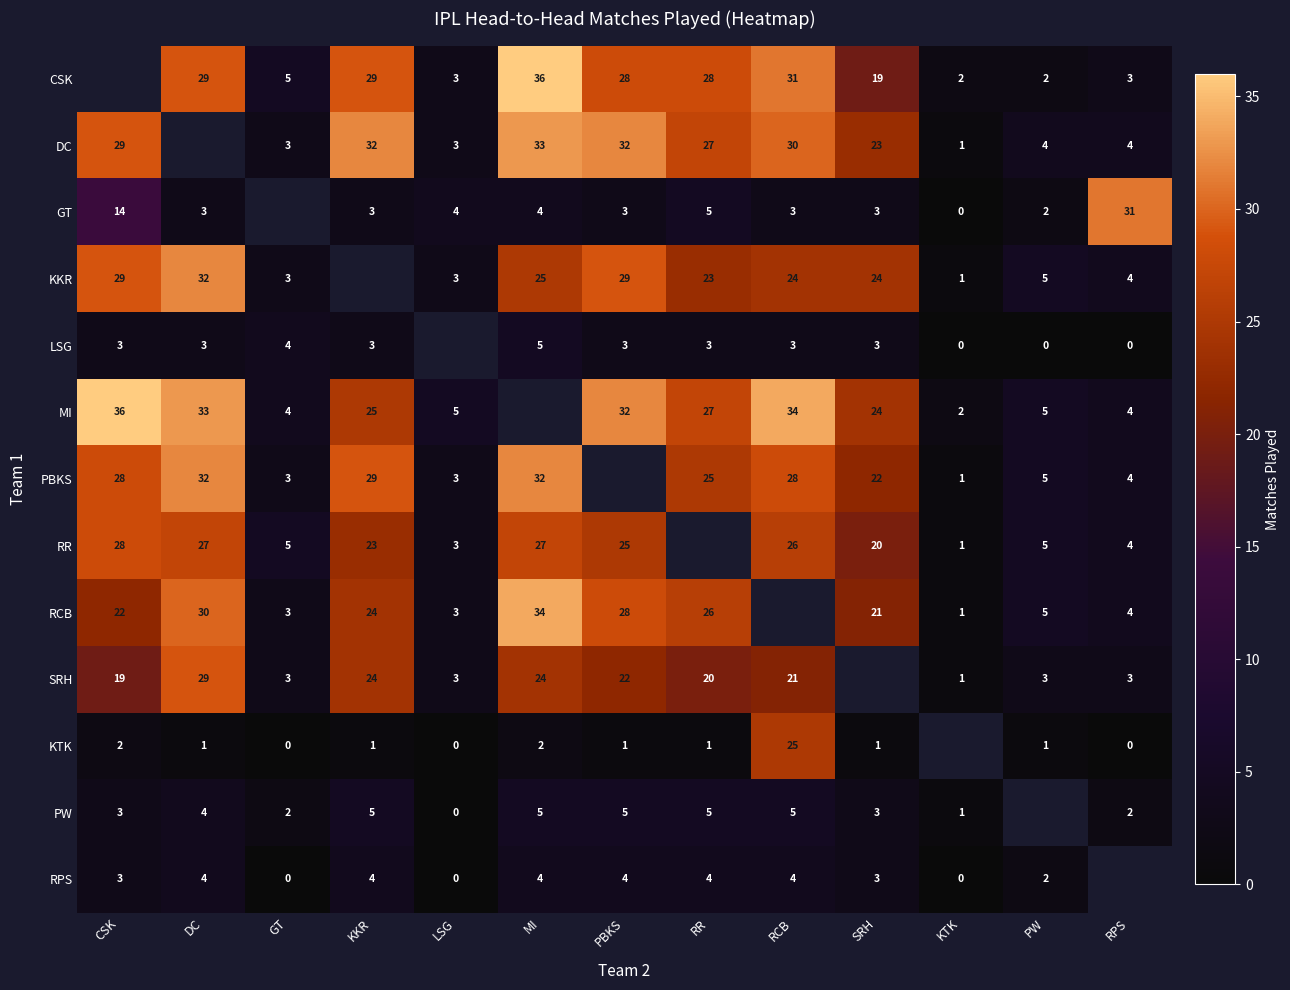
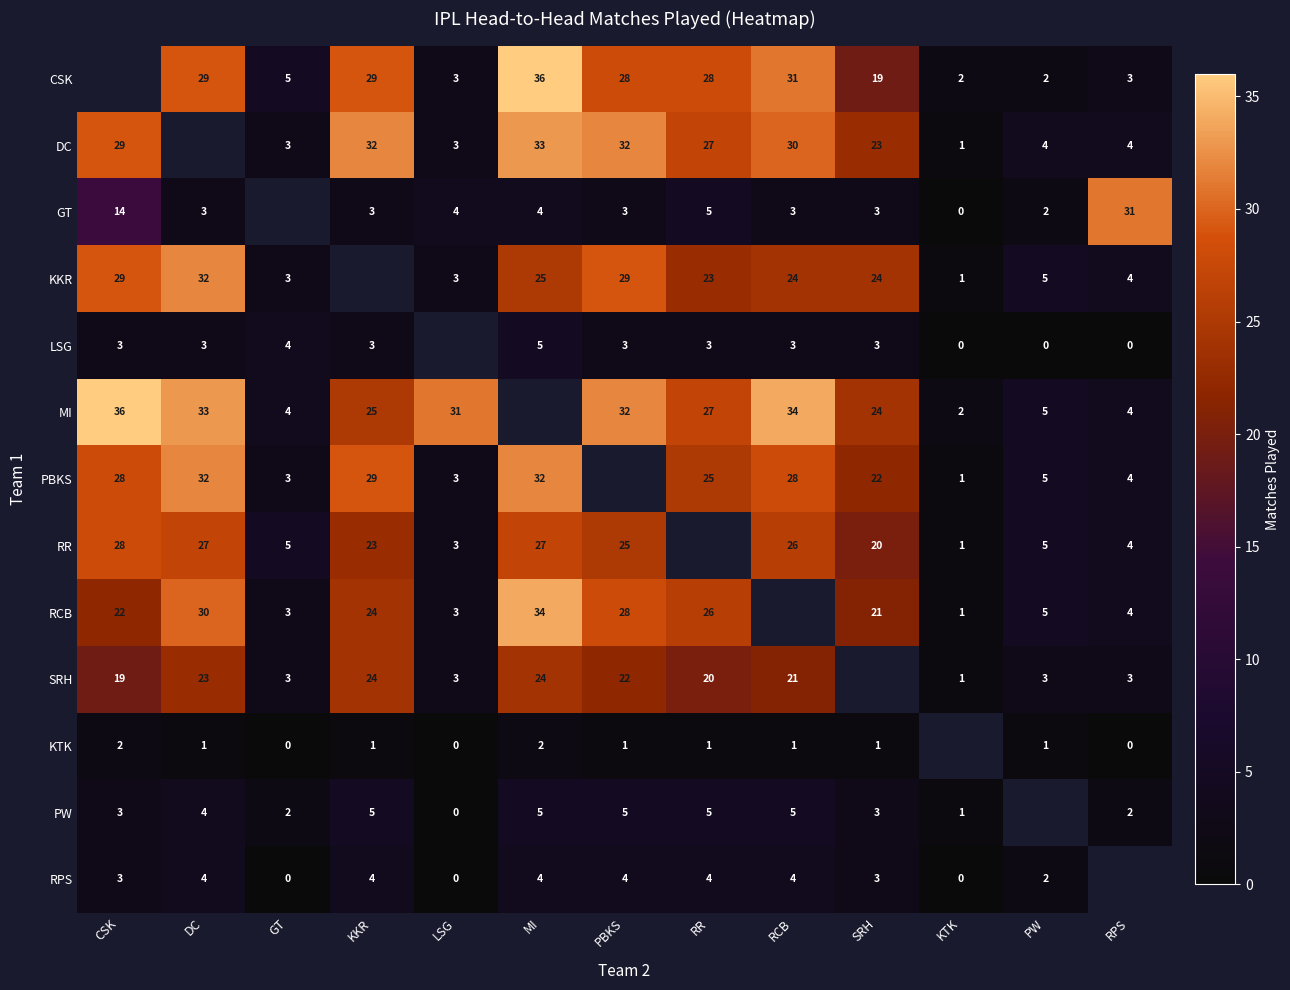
MI, LSG: 5 -> 31
SRH, DC: 29 -> 23
KTK, RCB: 25 -> 1
